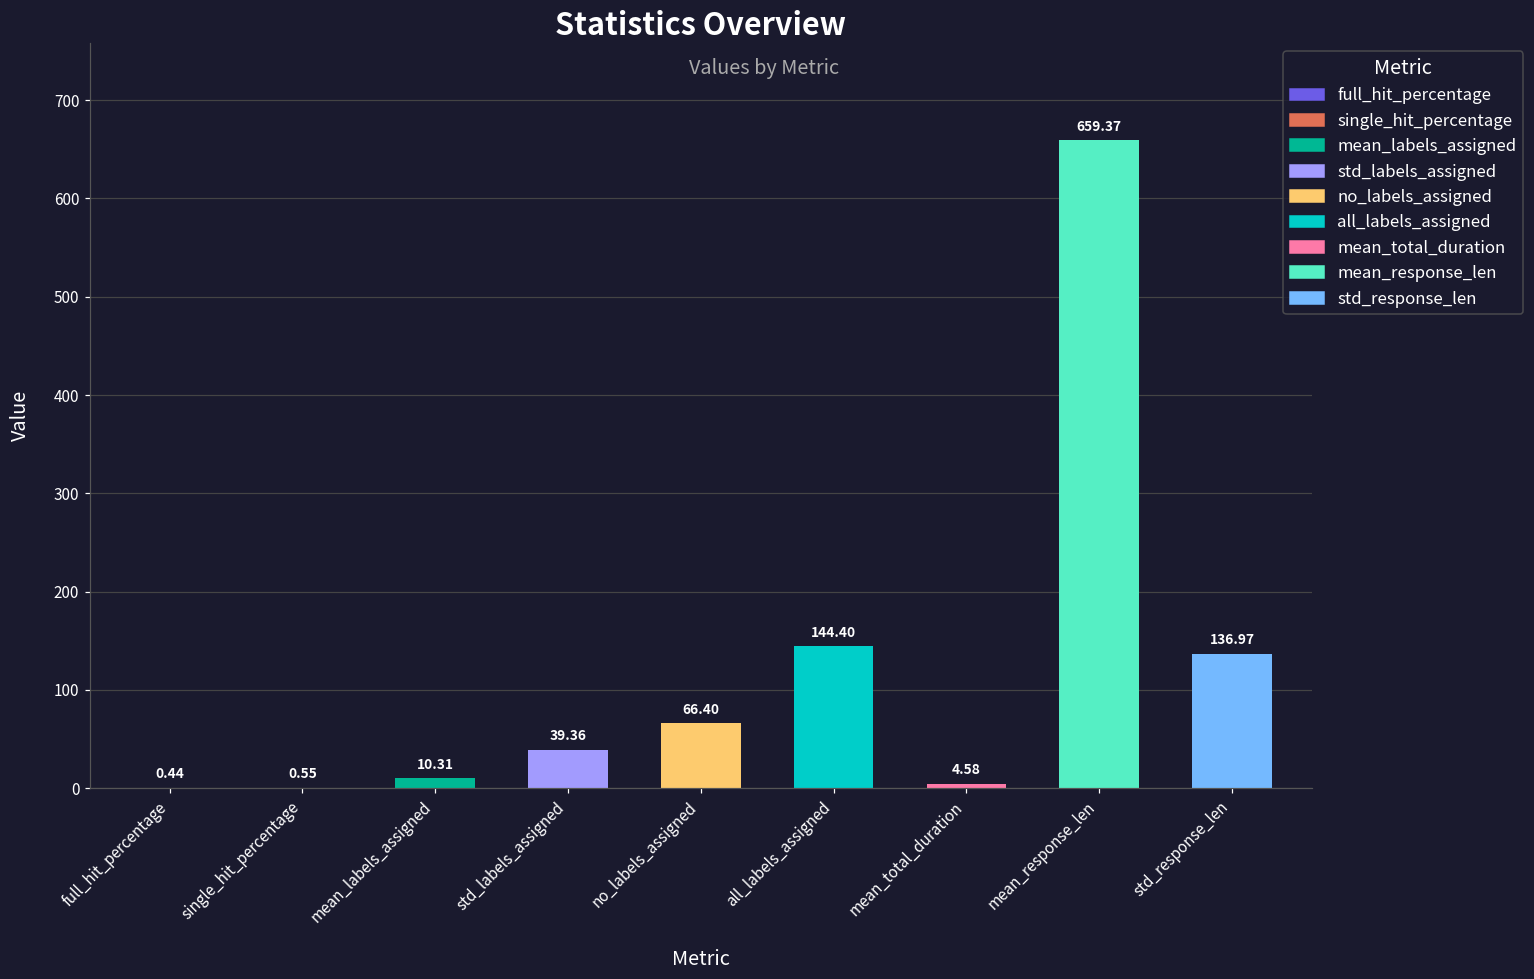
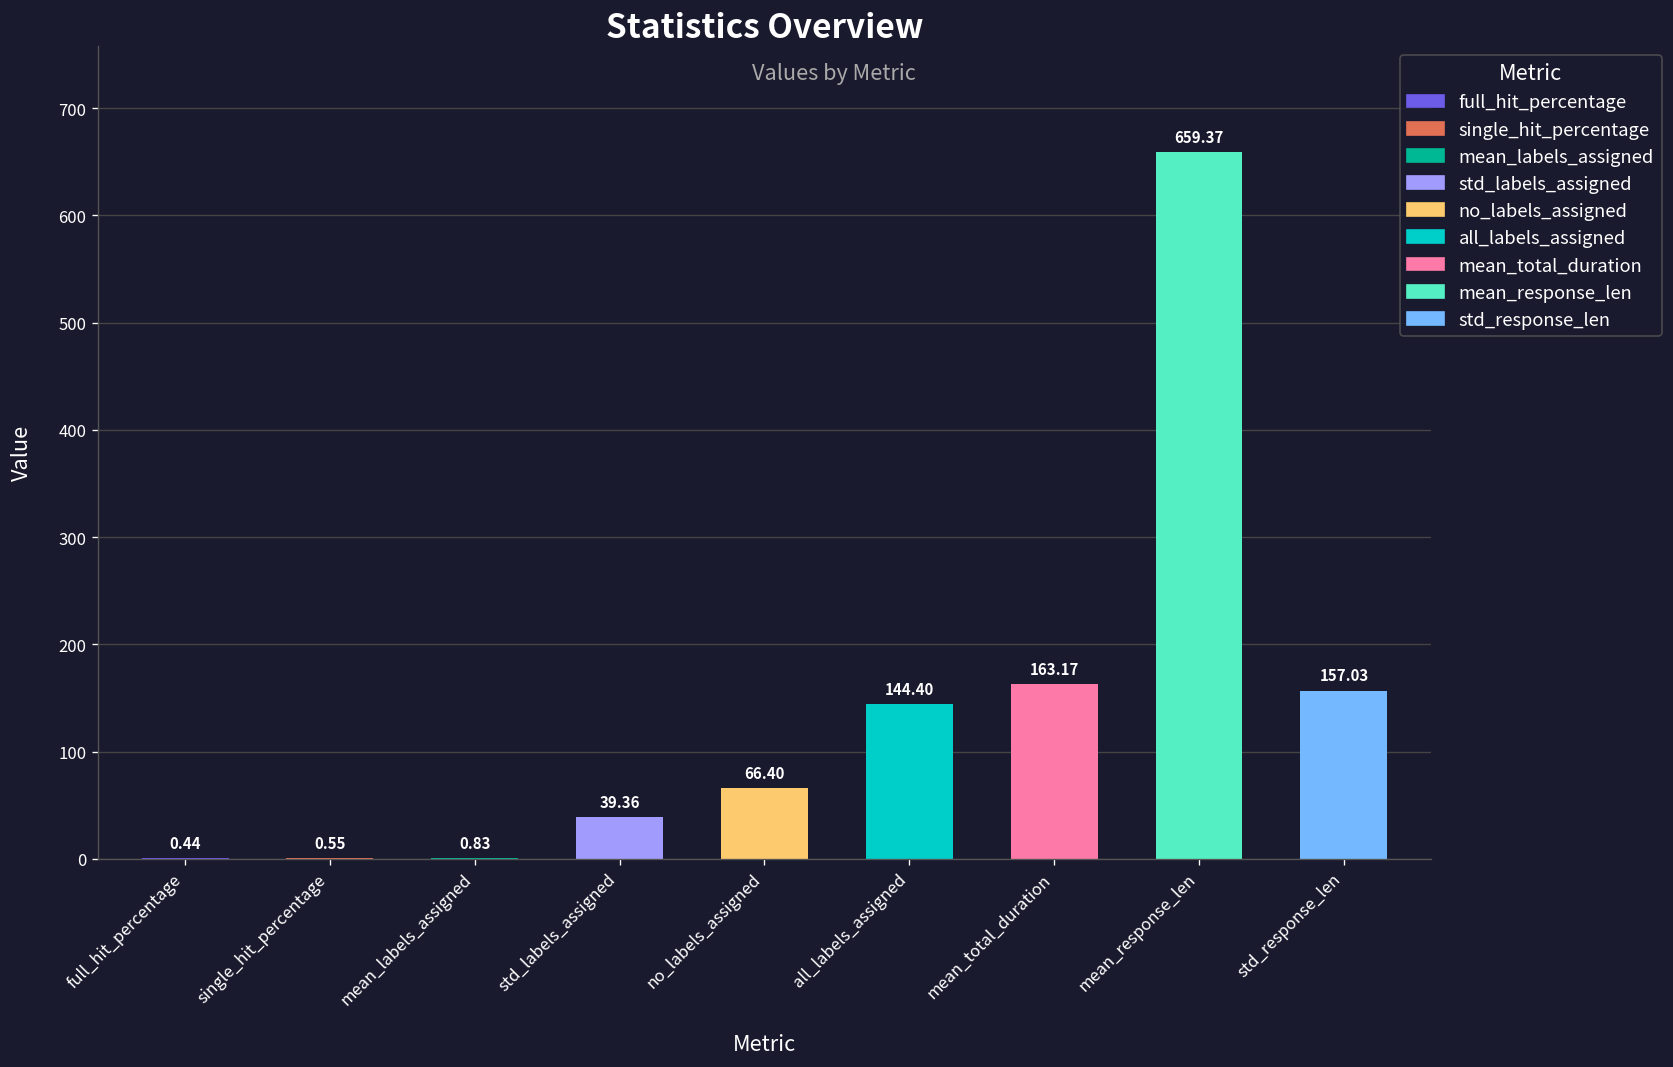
mean_labels_assigned: 10.31 -> 0.83
mean_total_duration: 4.58 -> 163.17
std_response_len: 136.97 -> 157.03
